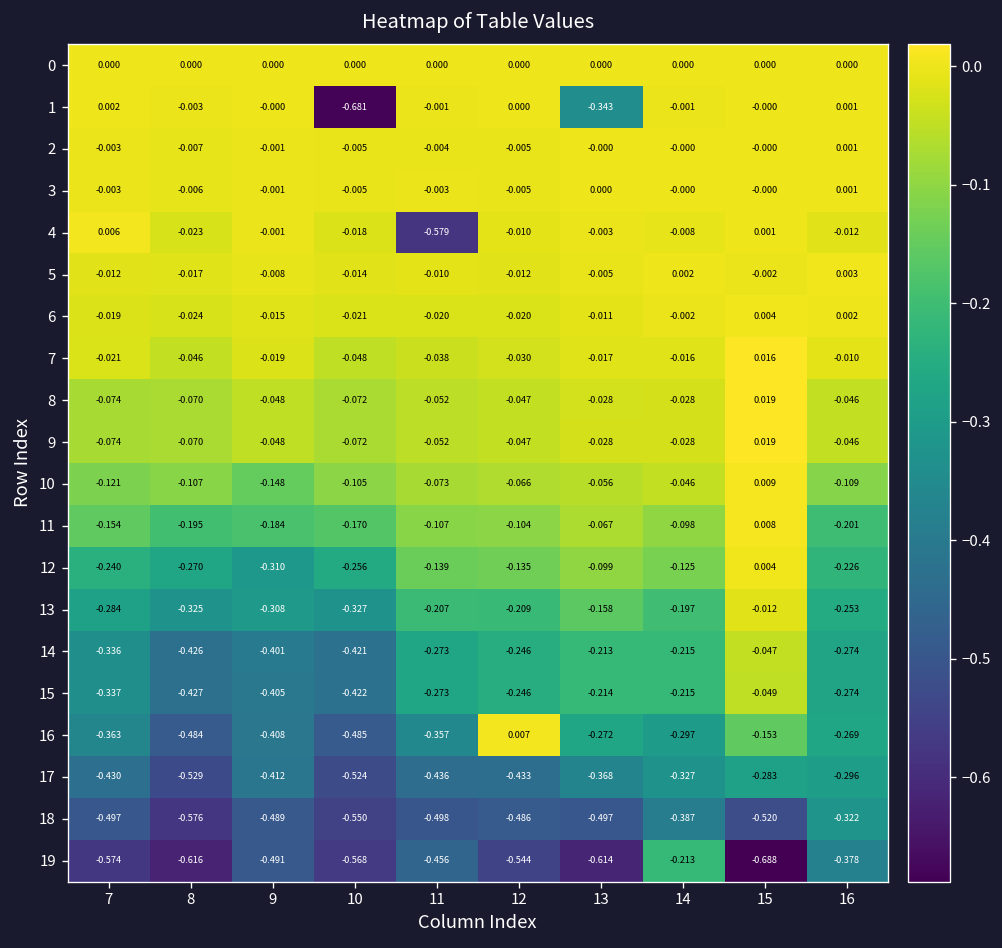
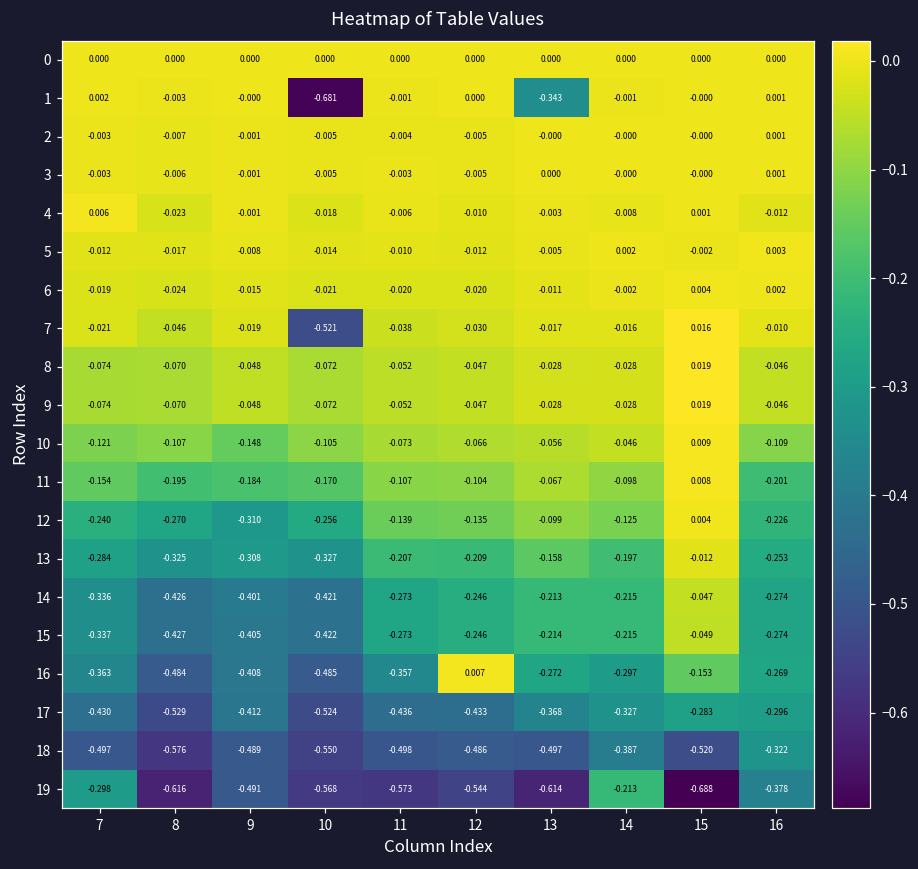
4, 11: -0.579 -> -0.006
7, 10: -0.048 -> -0.521
19, 7: -0.574 -> -0.298
19, 11: -0.456 -> -0.573
